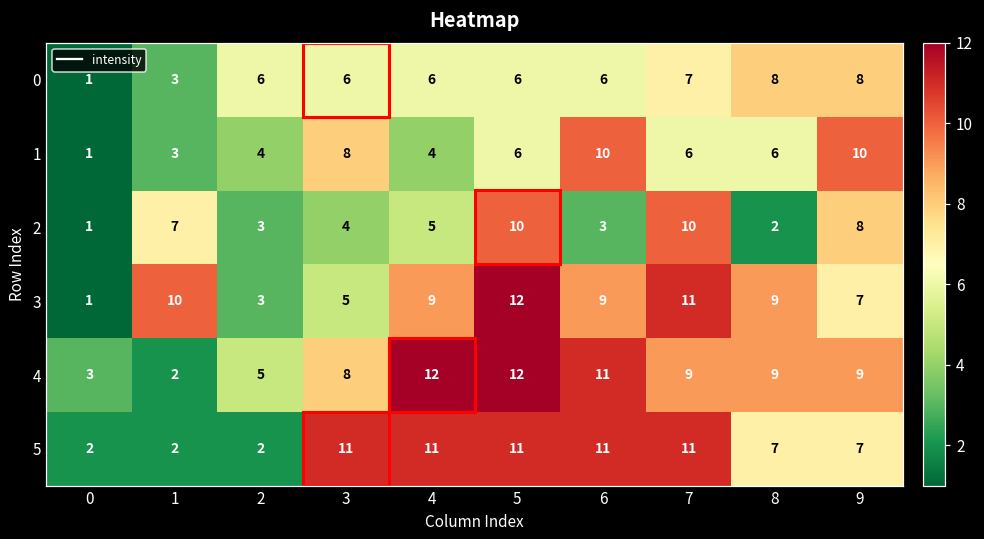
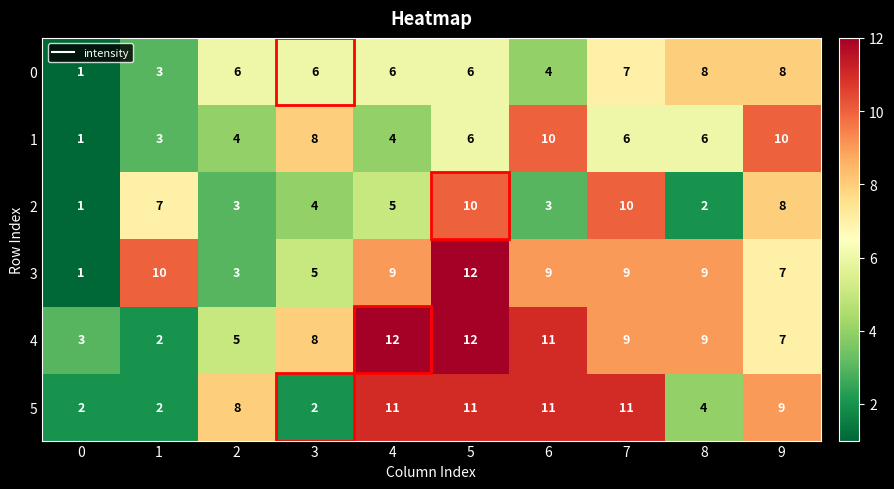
0, 6: 6 -> 4
3, 7: 11 -> 9
4, 9: 9 -> 7
5, 2: 2 -> 8
5, 3: 11 -> 2
5, 8: 7 -> 4
5, 9: 7 -> 9
